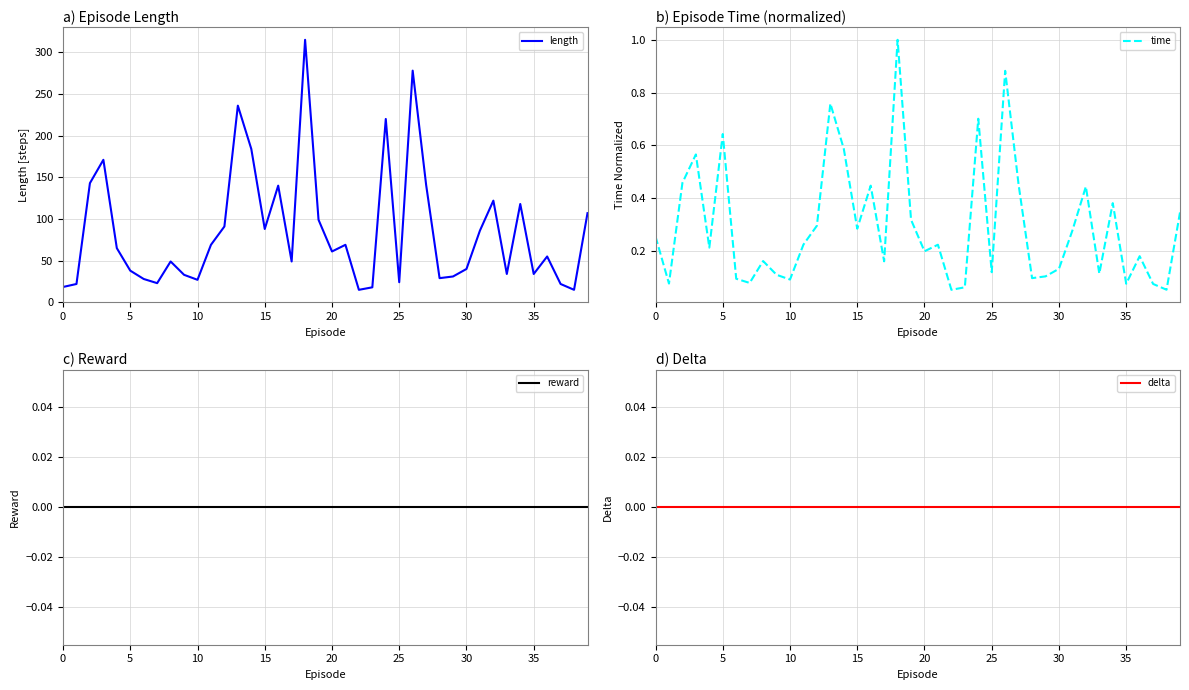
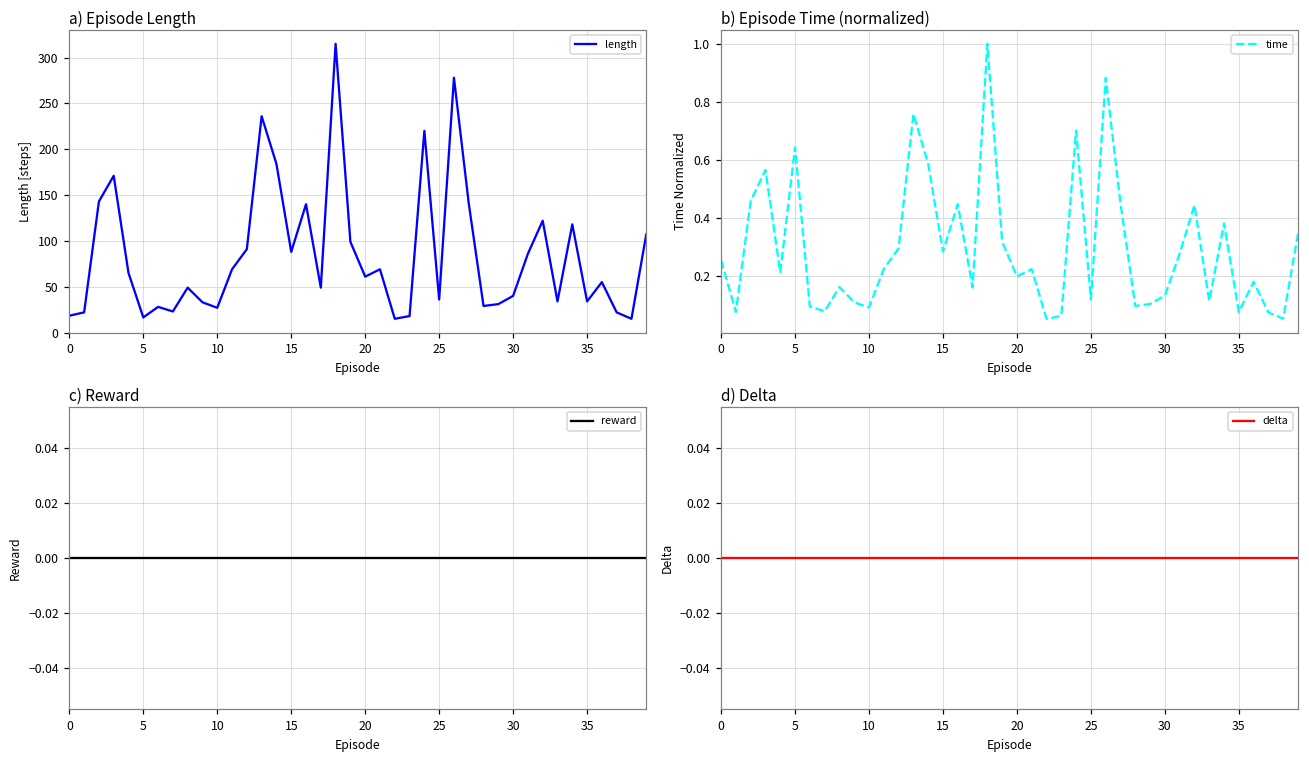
a) Episode Length, 5: 40 -> 20
a) Episode Length, 25: 20 -> 40
